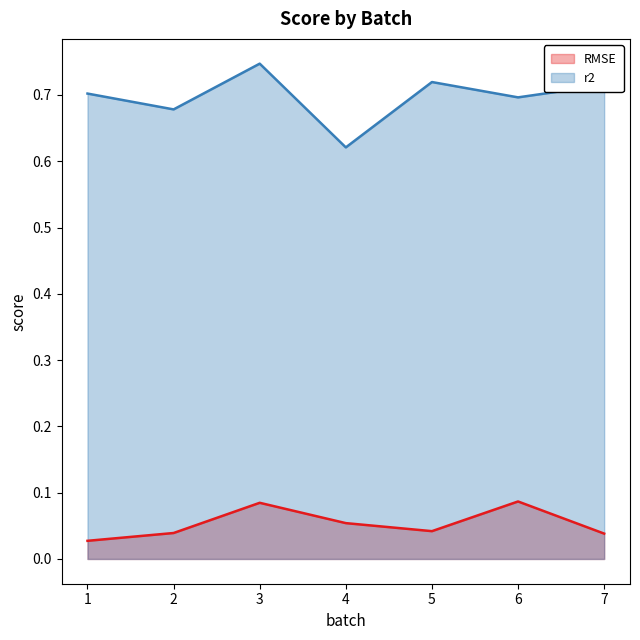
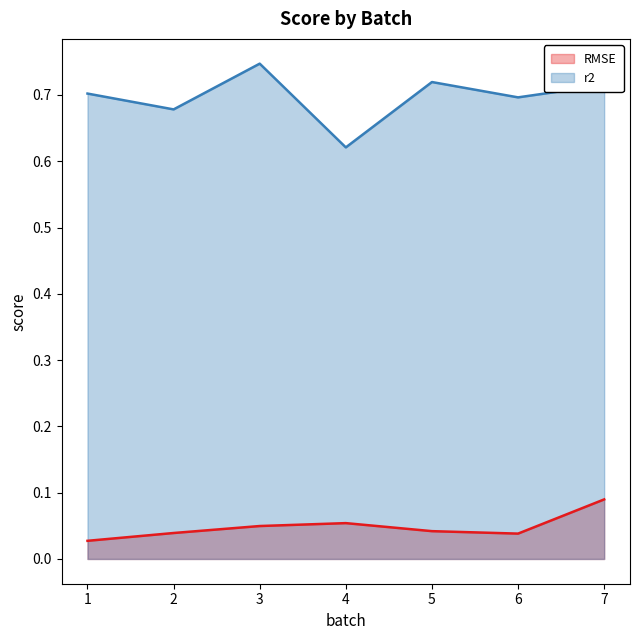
RMSE, 3: 0.08 -> 0.05
RMSE, 6: 0.09 -> 0.04
RMSE, 7: 0.04 -> 0.09
